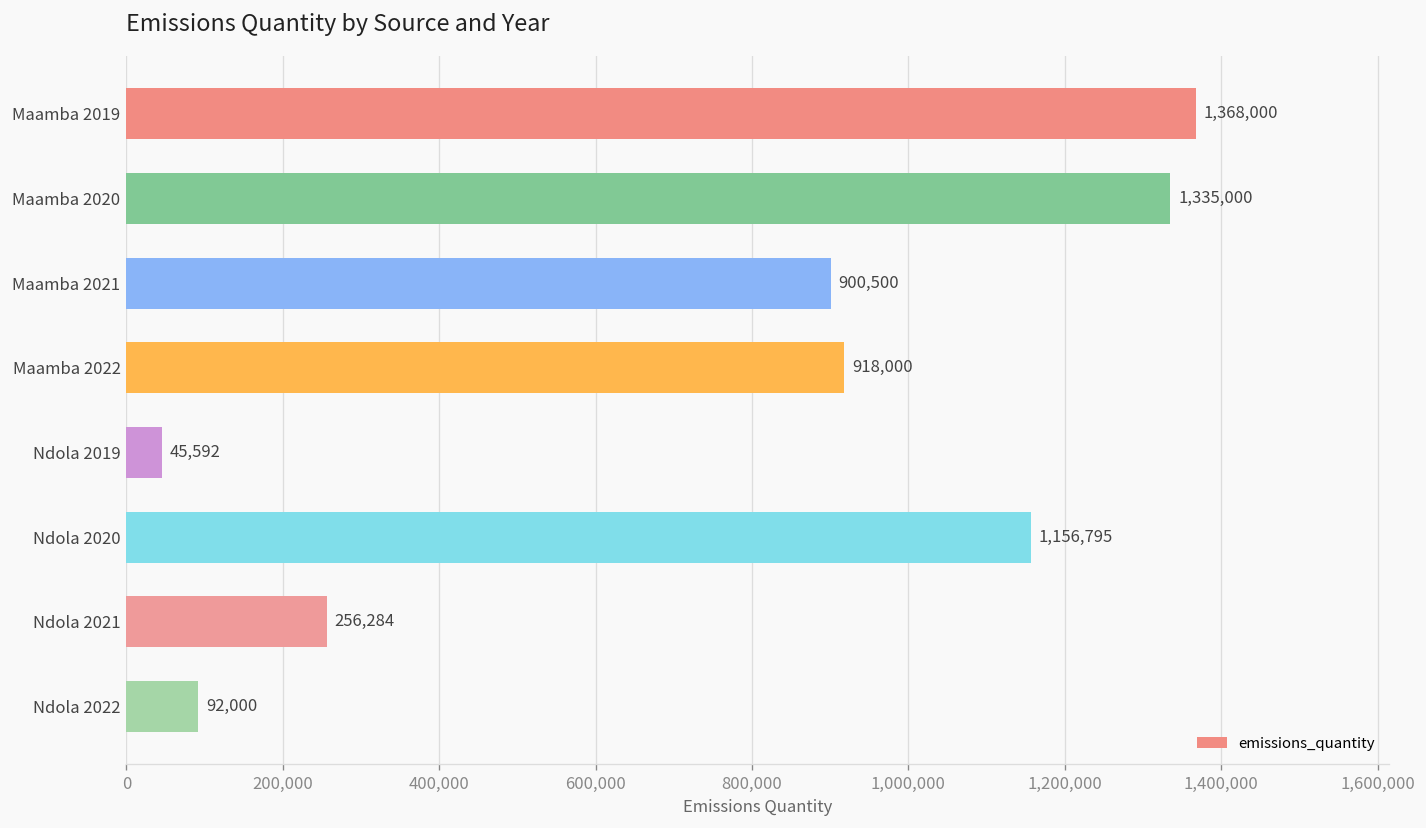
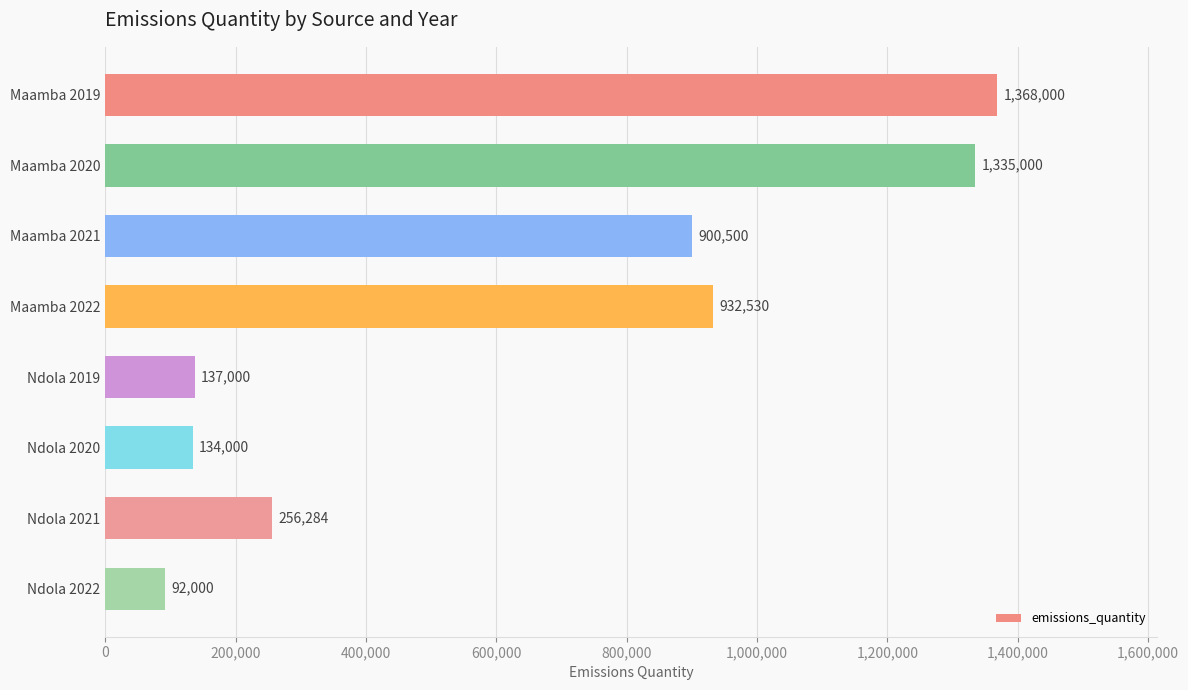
Maamba 2022: 918,000 -> 932,530
Ndola 2019: 45,592 -> 137,000
Ndola 2020: 1,156,795 -> 134,000
